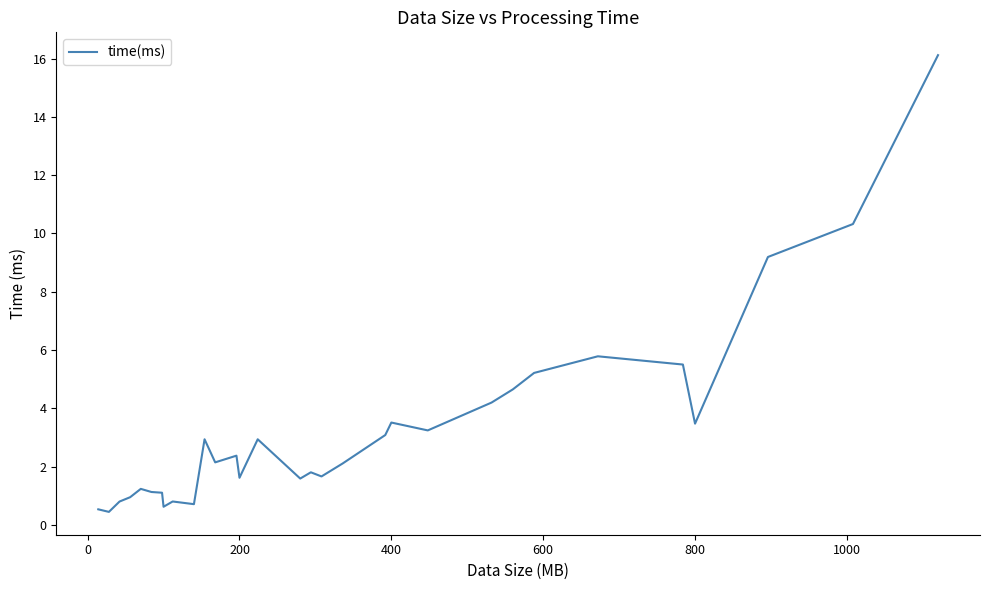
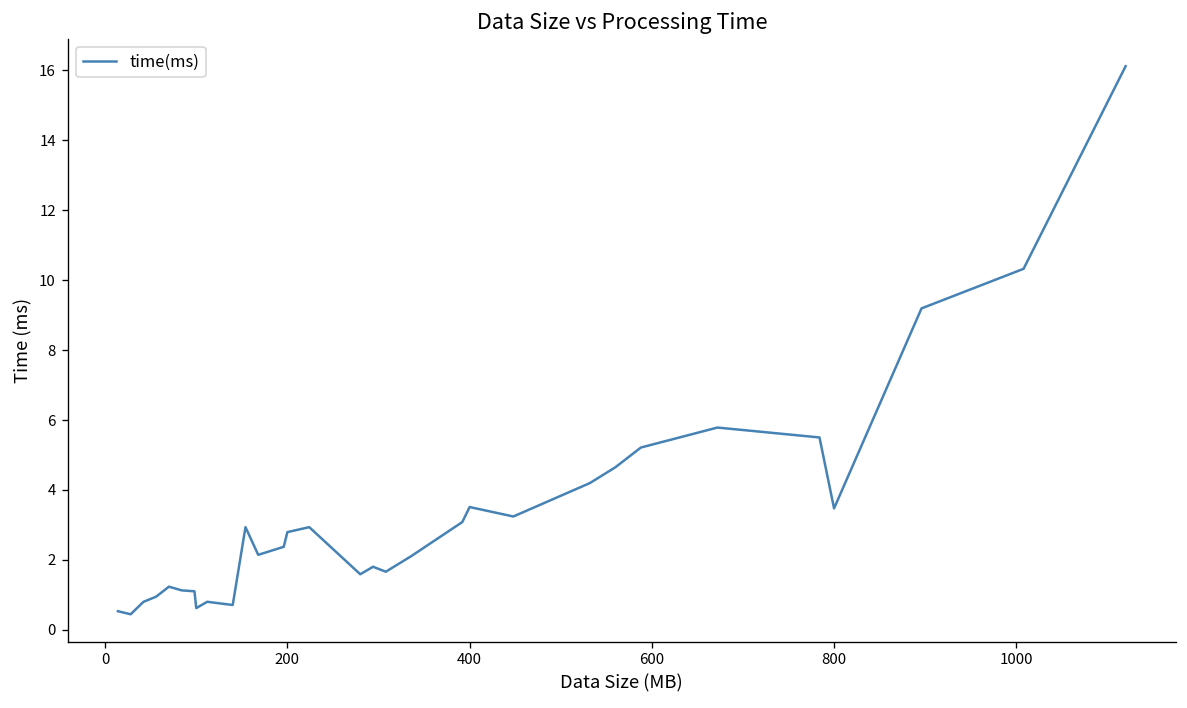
200: 1.6 -> 2.8
